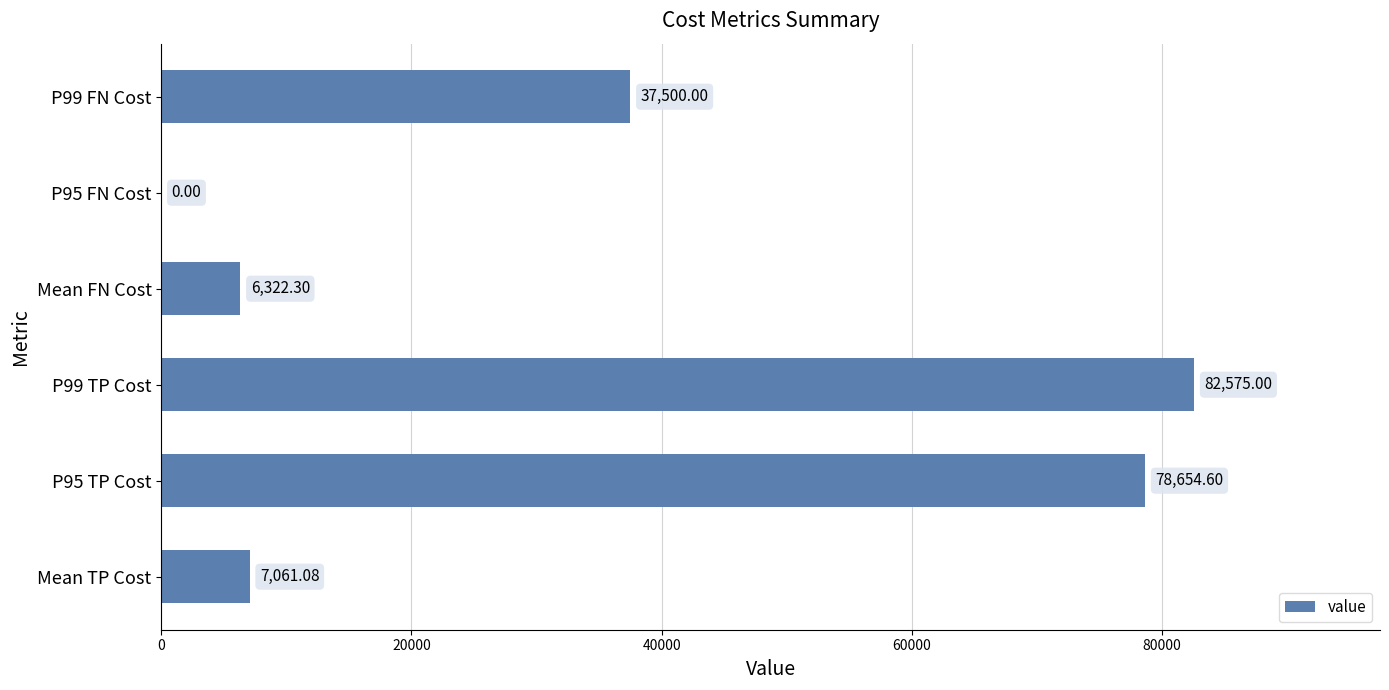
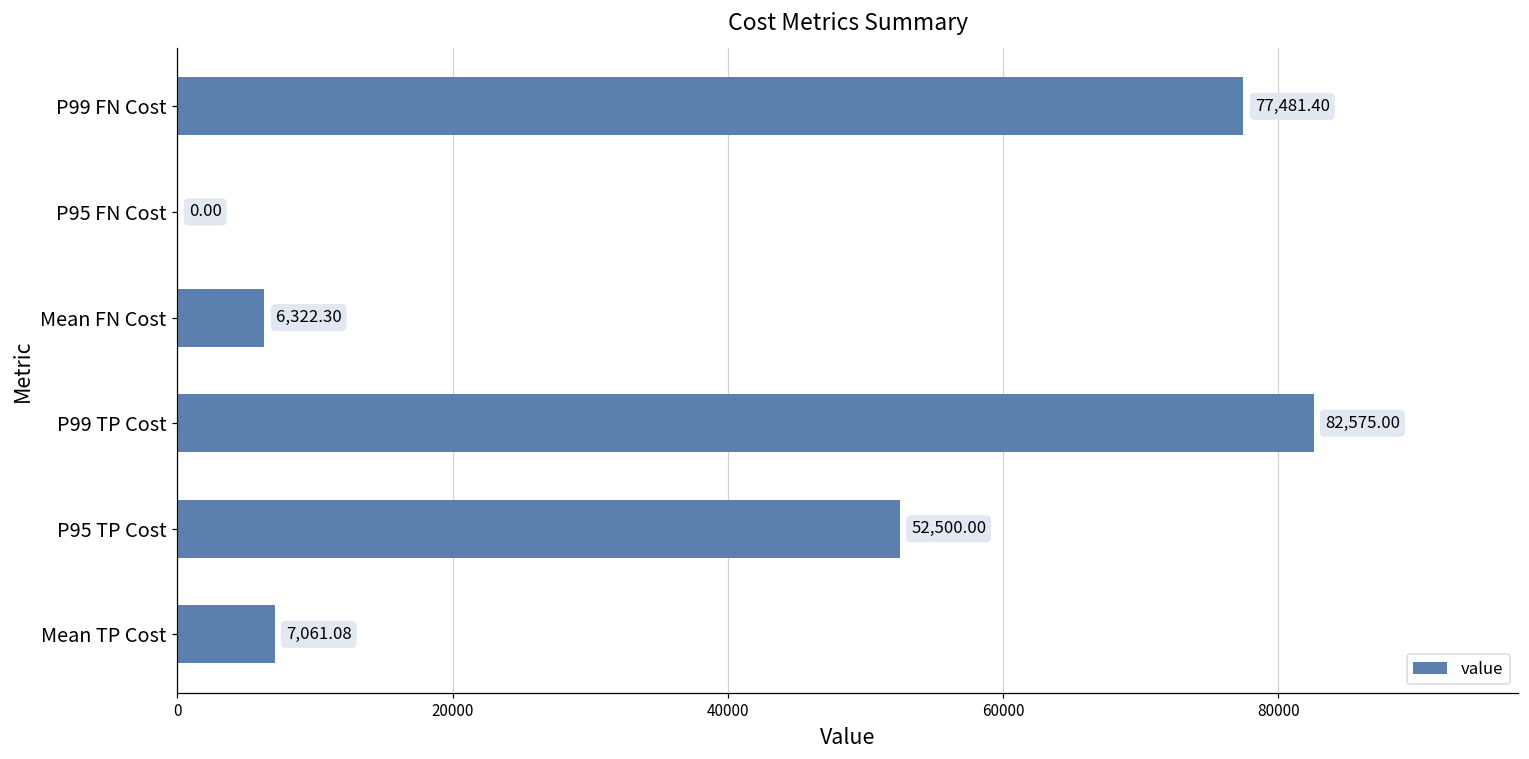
P99 FN Cost: 37,500.00 -> 77,481.40
P95 TP Cost: 78,654.60 -> 52,500.00
